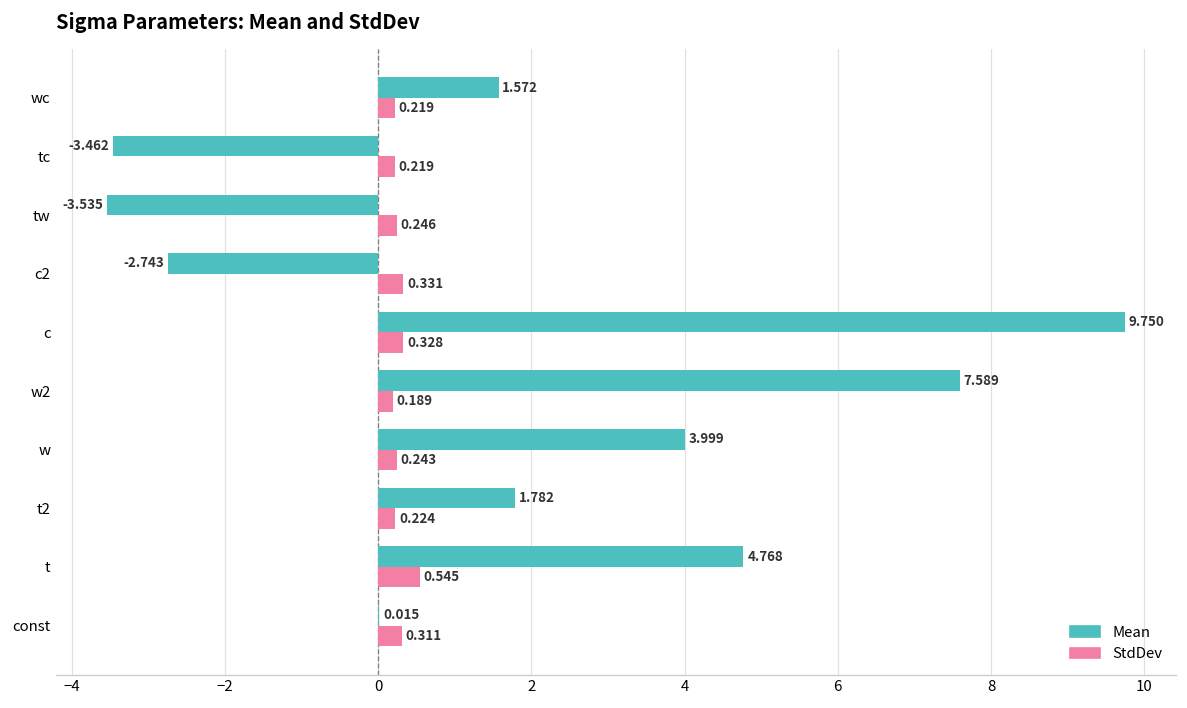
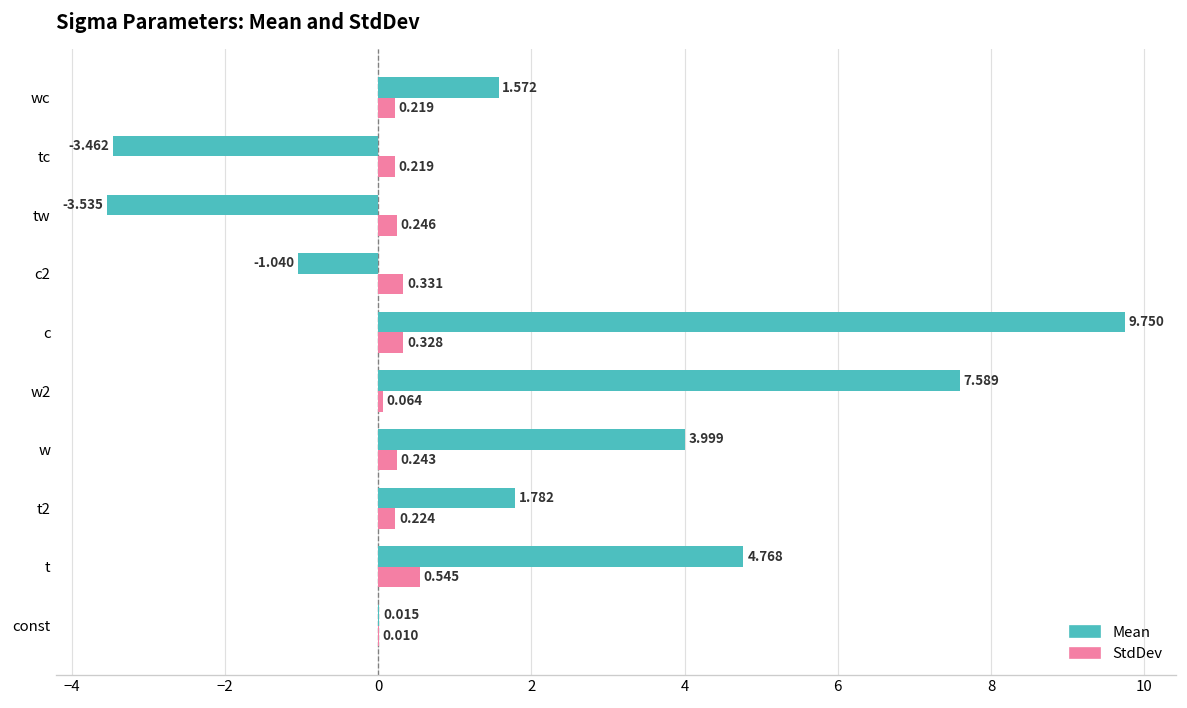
Mean, c2: -2.743 -> -1.040
StdDev, w2: 0.189 -> 0.064
StdDev, const: 0.311 -> 0.010
